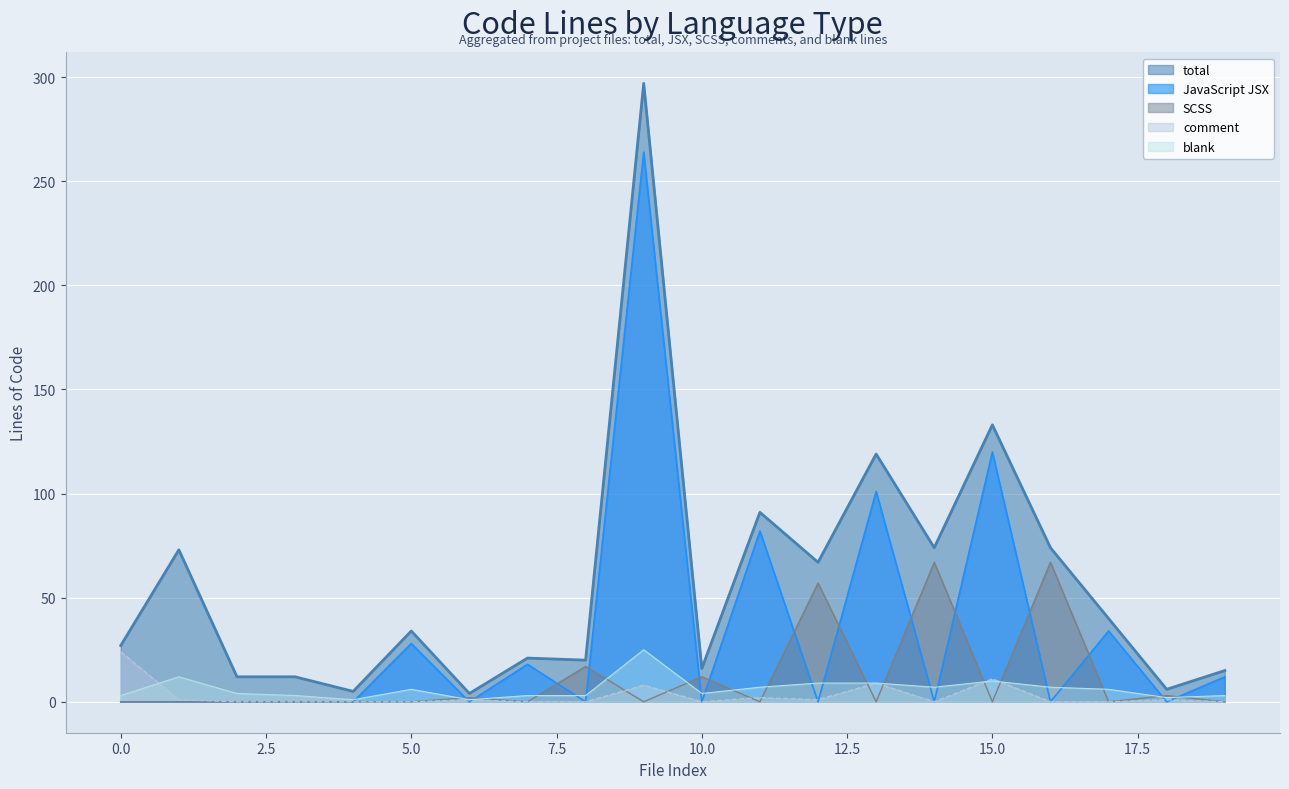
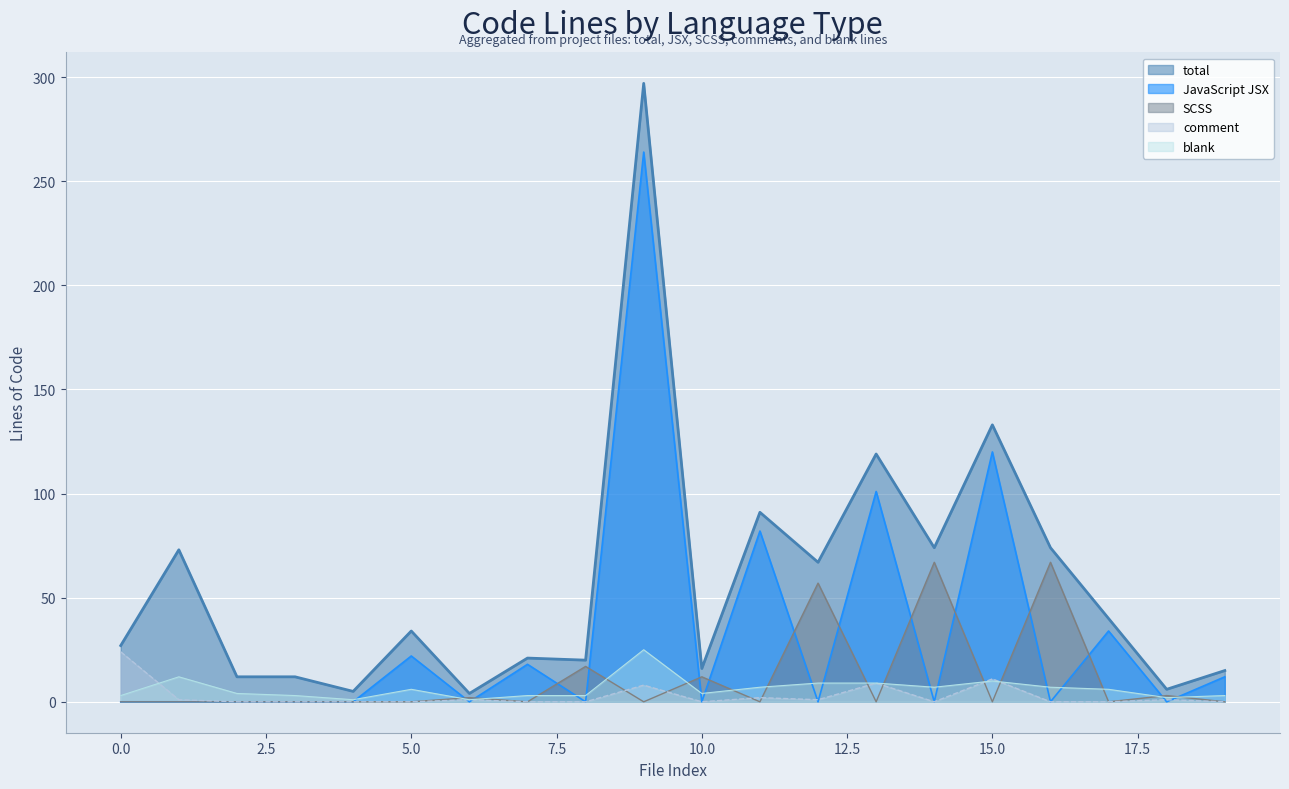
JavaScript JSX, 5.0: 28 -> 22
